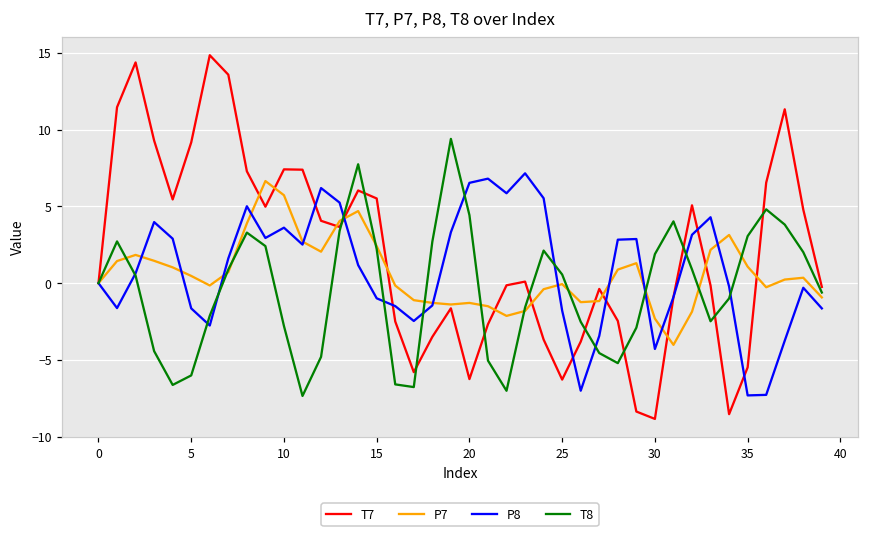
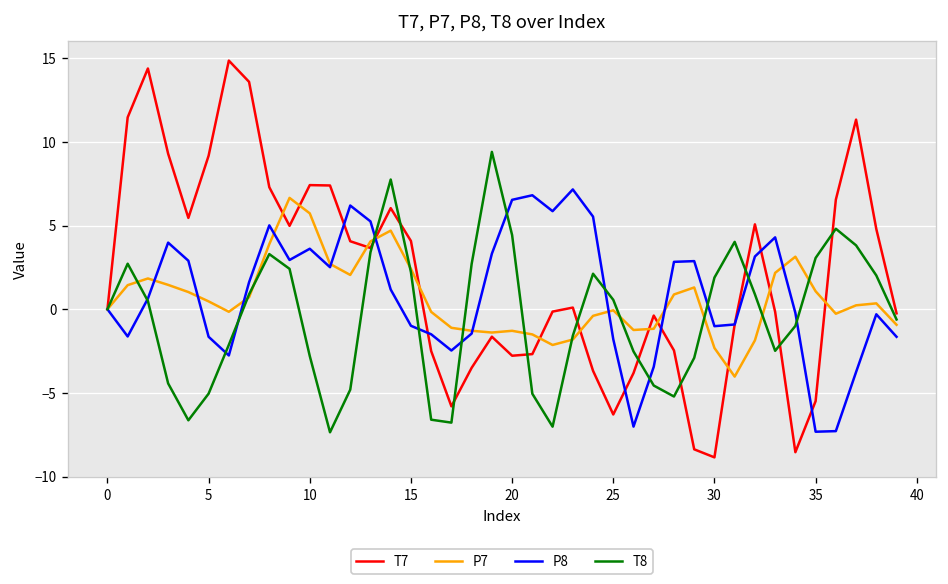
T8, 5: -6.0 -> -5.0
T7, 15: 5.5 -> 4.1
T7, 20: -6.3 -> -2.8
P8, 30: -4.3 -> -1.0
